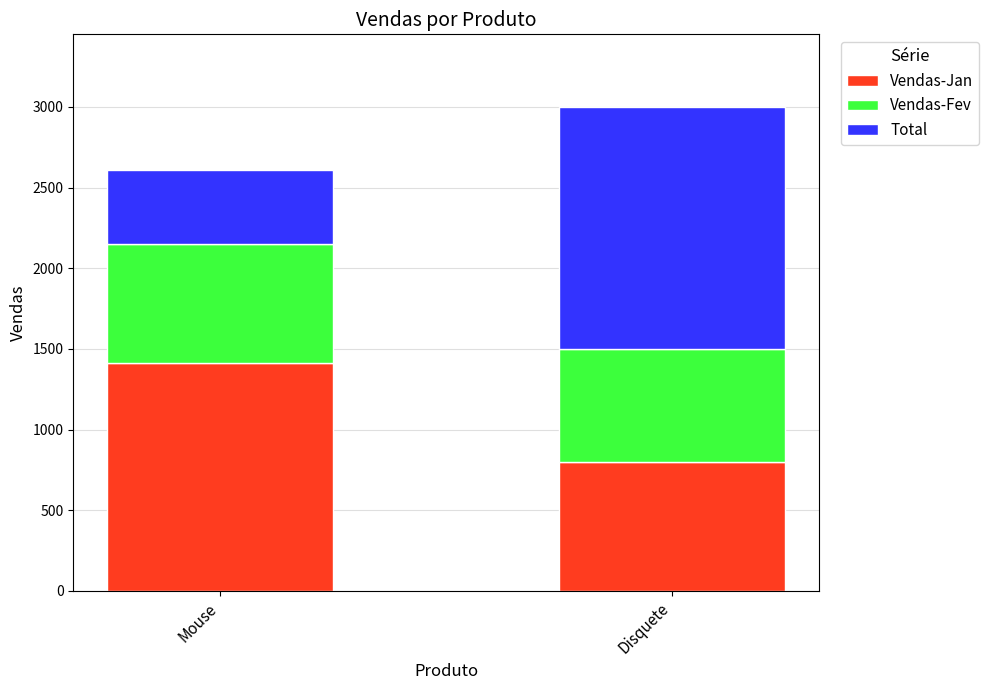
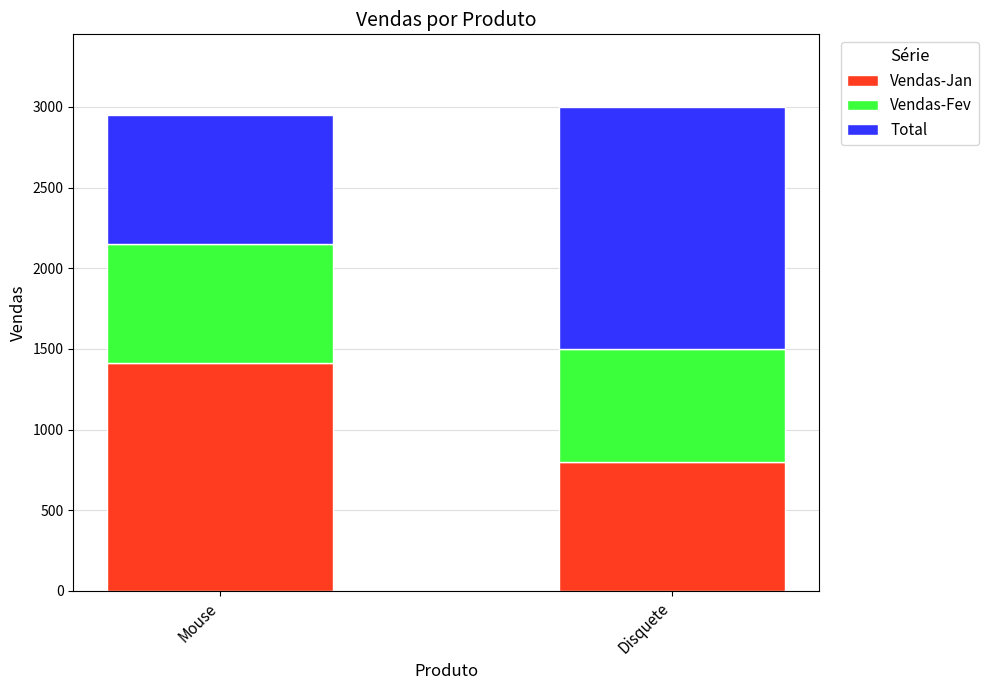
Total, Mouse: 460 -> 800
